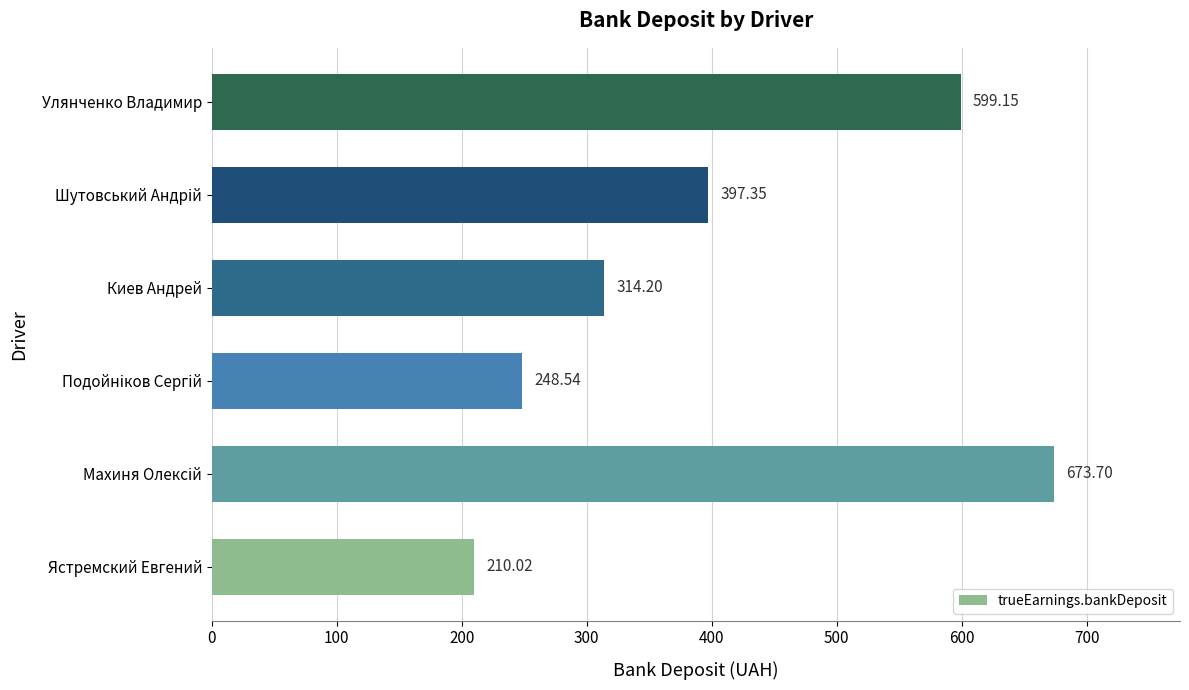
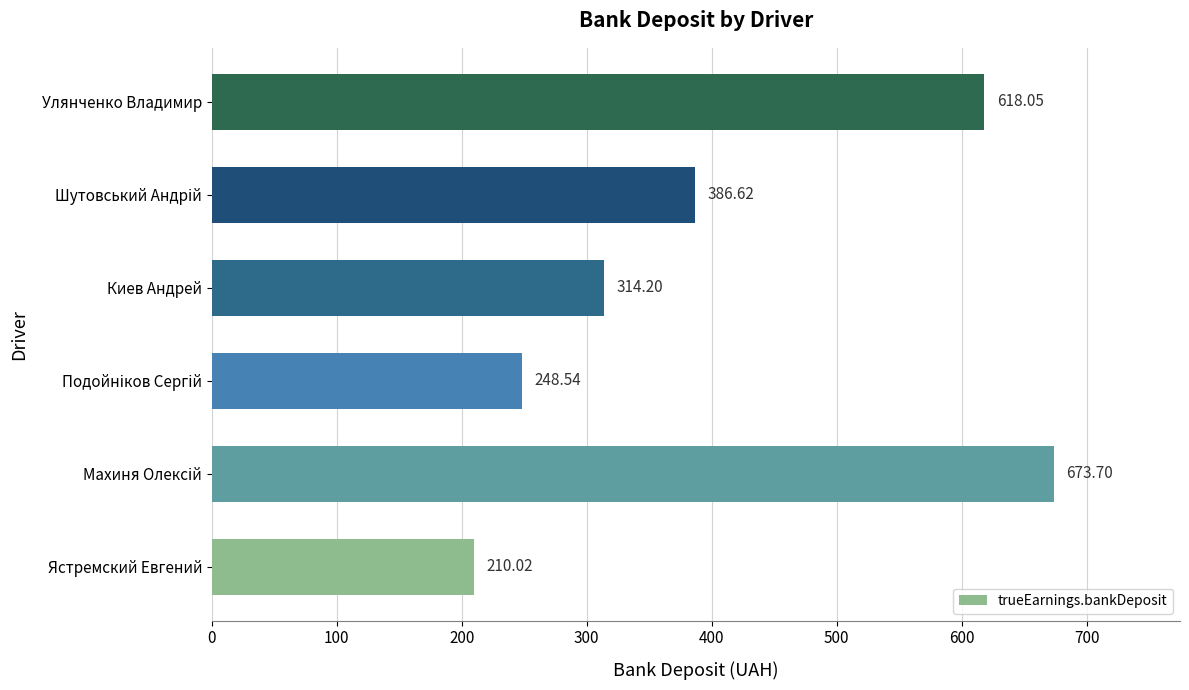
Улянченко Владимир: 599.15 -> 618.05
Шутовський Андрій: 397.35 -> 386.62
